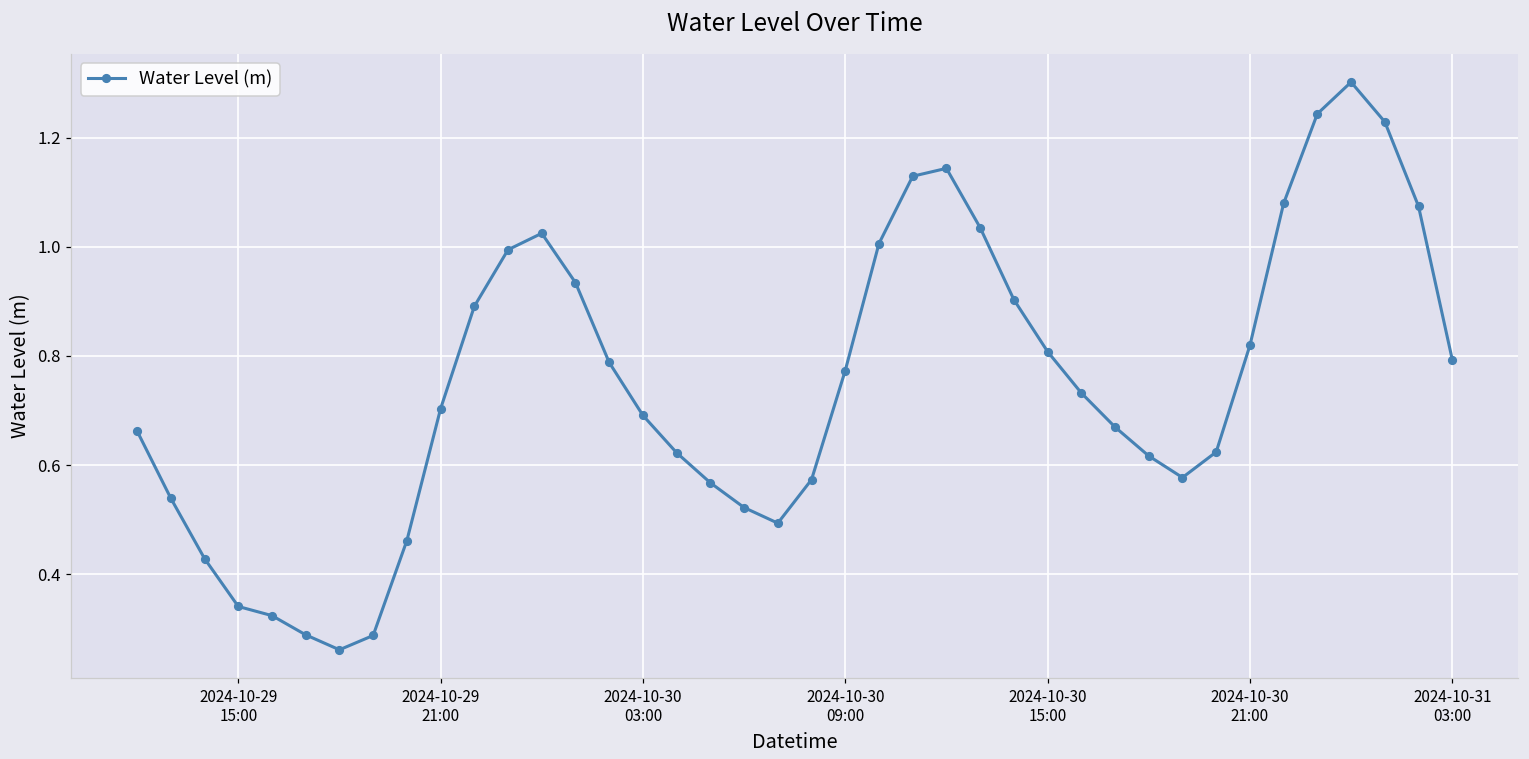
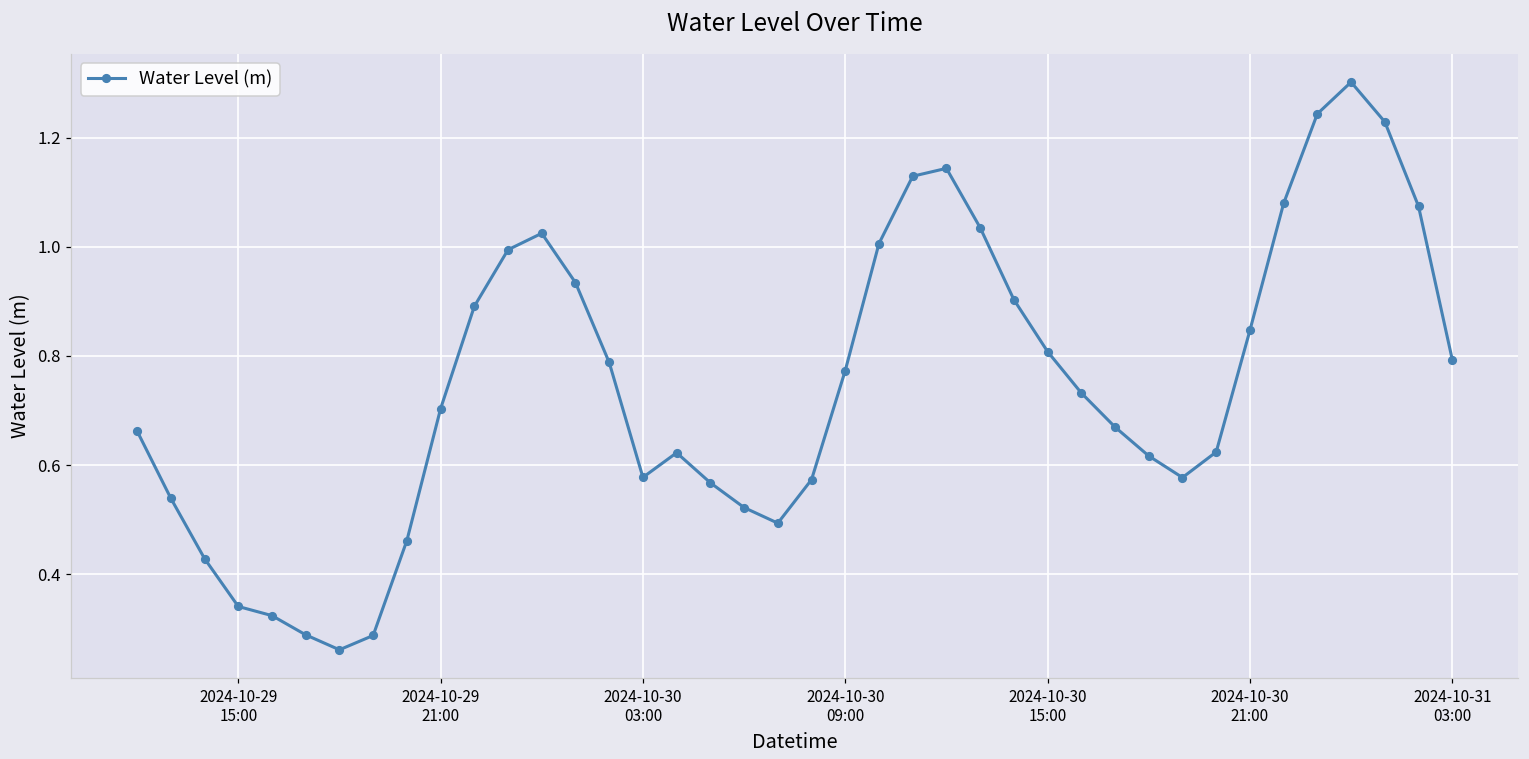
2024-10-30 03:00: 0.69 -> 0.58
2024-10-30 21:00: 0.82 -> 0.85
